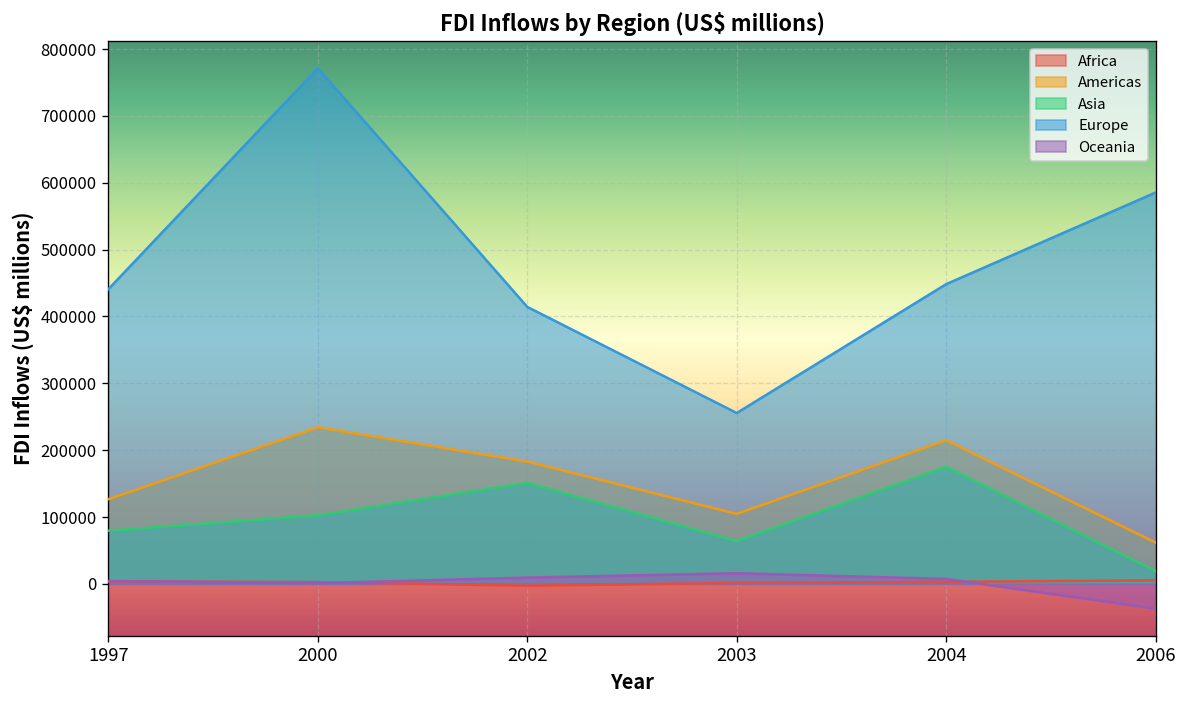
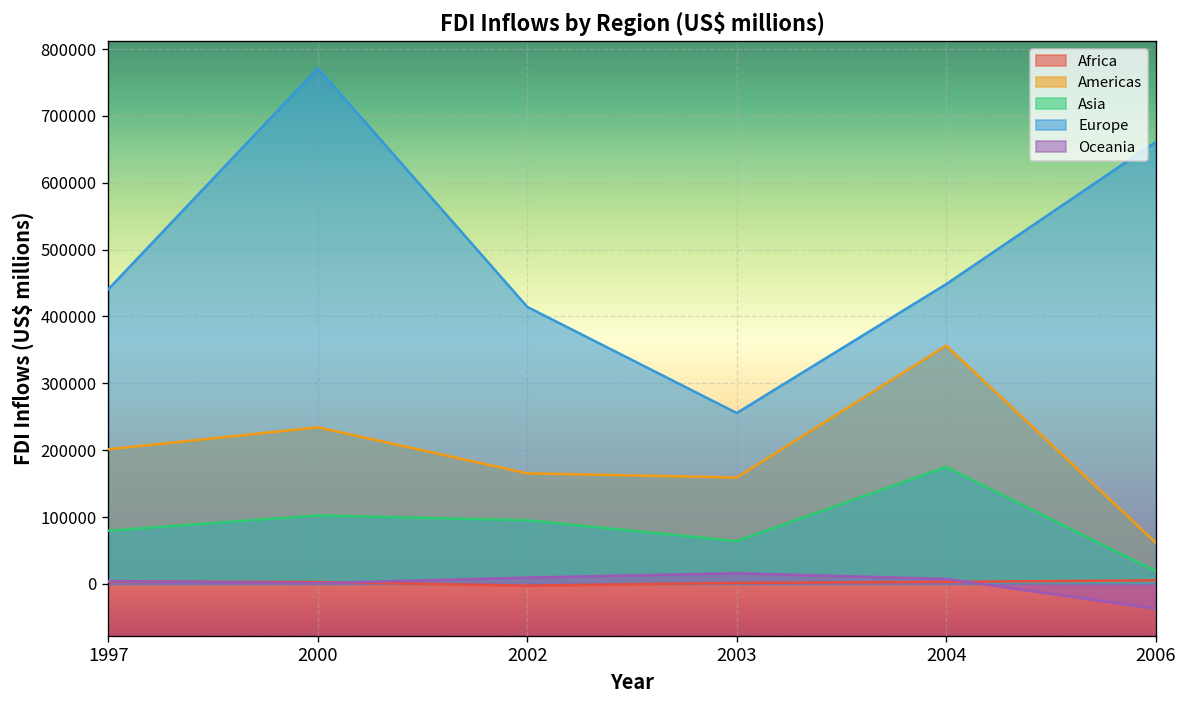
Americas, 1997: 130000 -> 200000
Americas, 2002: 180000 -> 170000
Asia, 2002: 150000 -> 100000
Americas, 2003: 100000 -> 160000
Americas, 2004: 210000 -> 360000
Europe, 2006: 590000 -> 660000
